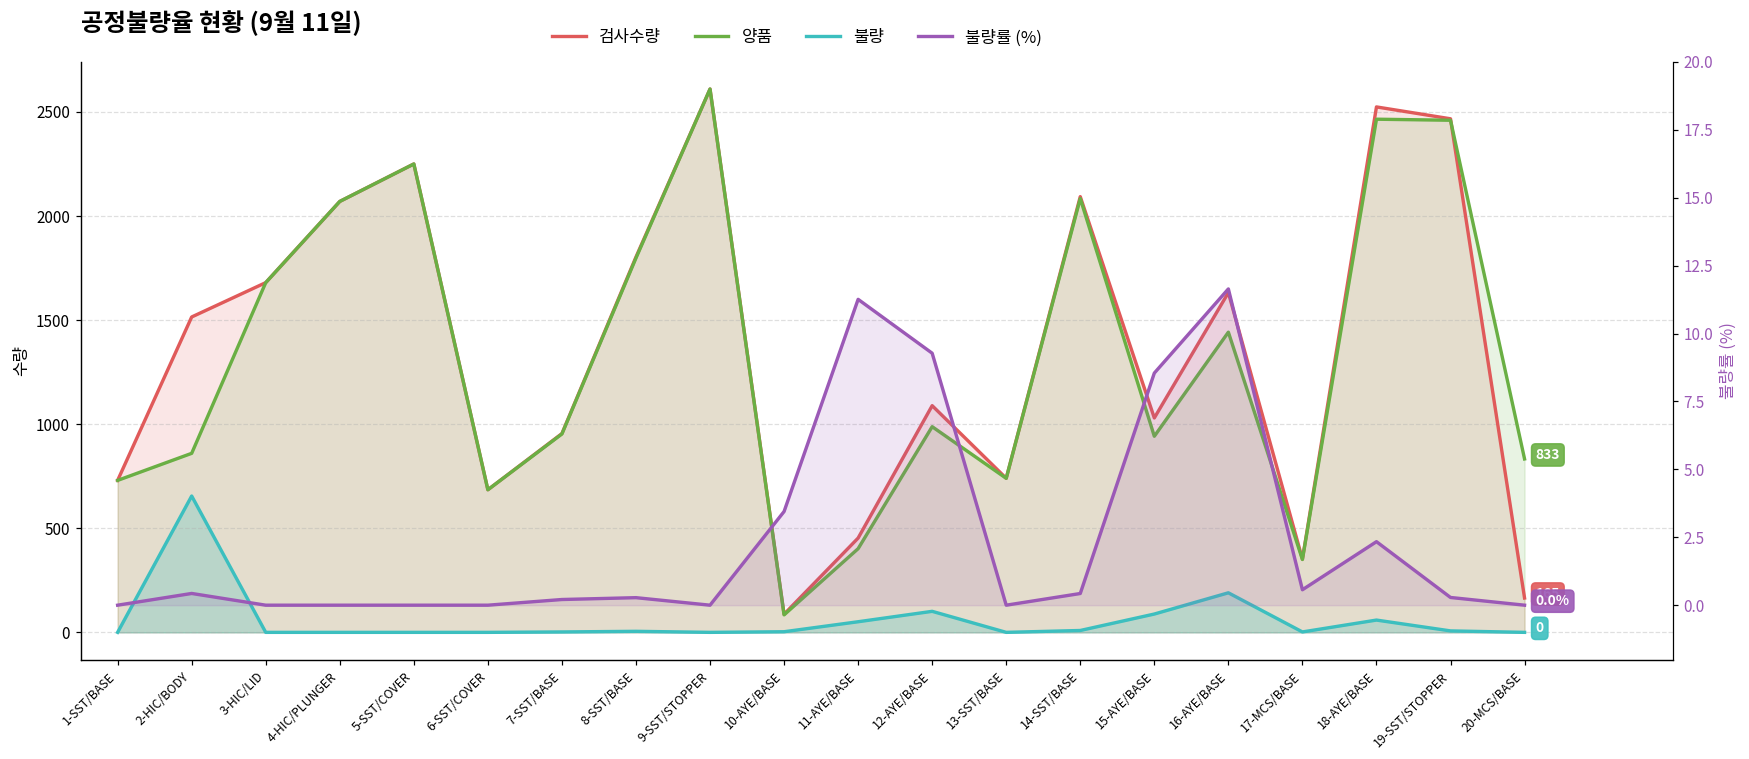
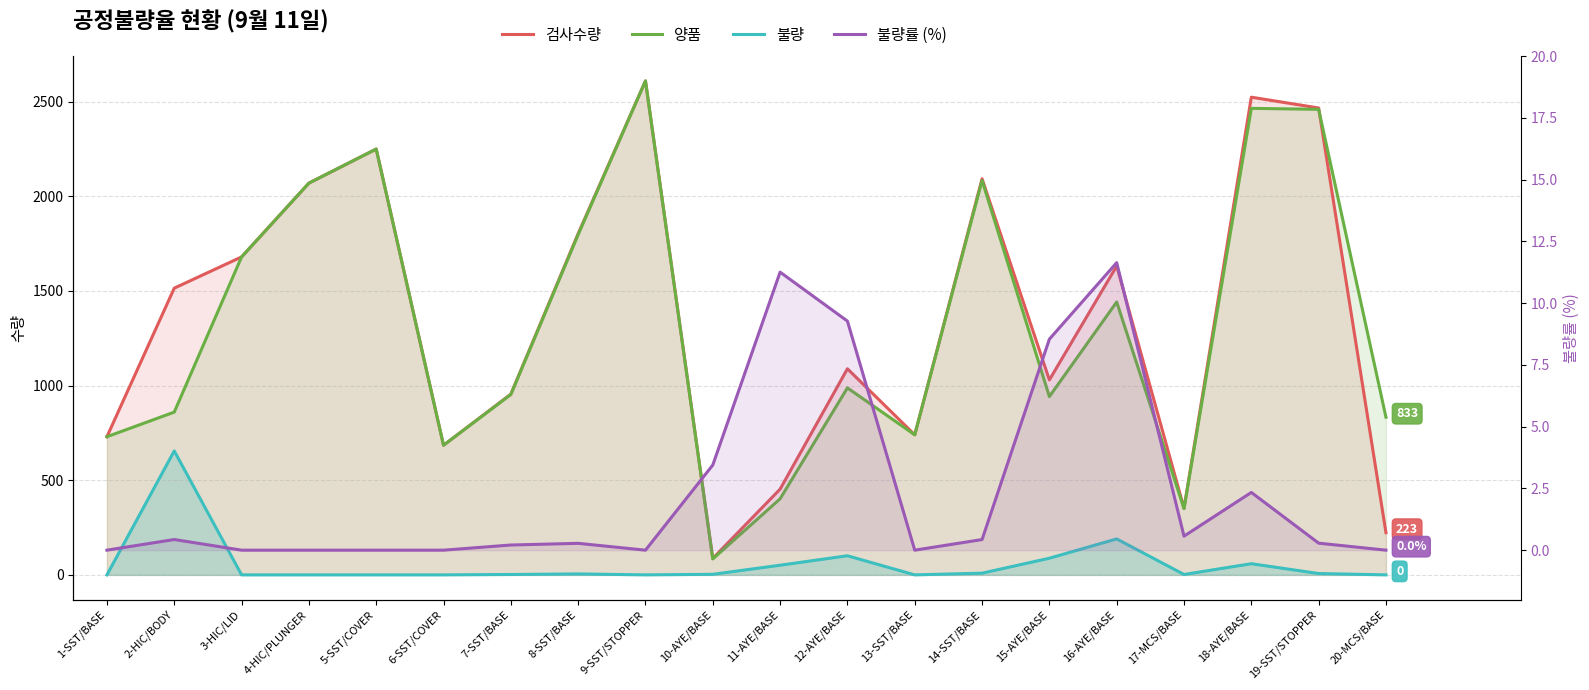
검사수량, 20-MCS/BASE: 165 -> 223
